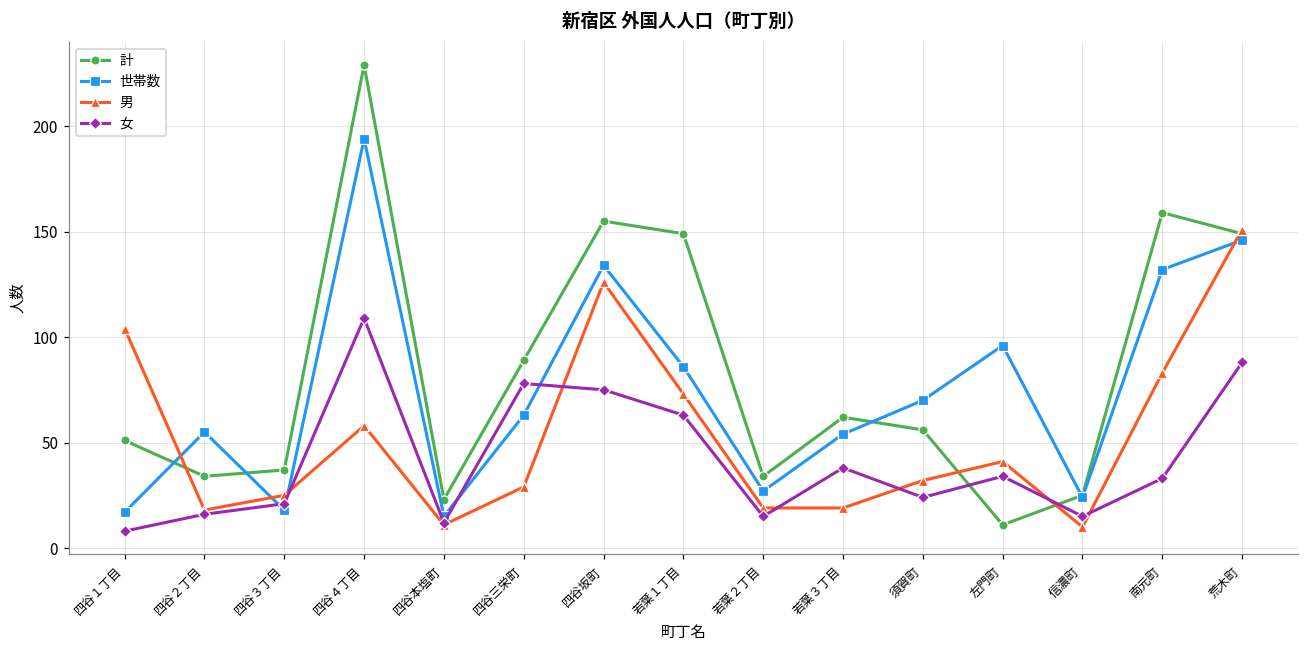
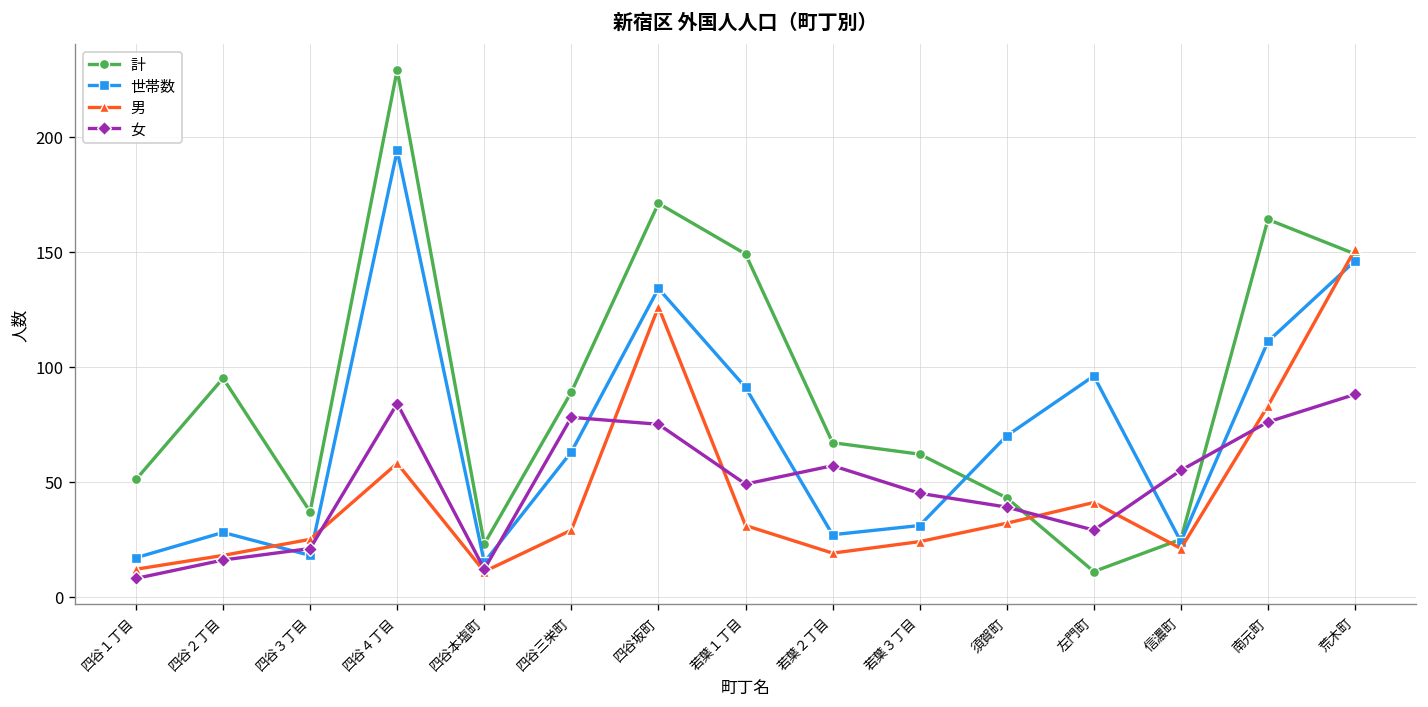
男, 四谷１丁目: 104 -> 12
計, 四谷２丁目: 34 -> 95
世帯数, 四谷２丁目: 55 -> 28
女, 四谷４丁目: 109 -> 84
計, 四谷坂町: 155 -> 171
世帯数, 若葉１丁目: 86 -> 91
男, 若葉１丁目: 73 -> 31
女, 若葉１丁目: 63 -> 49
計, 若葉２丁目: 34 -> 67
女, 若葉２丁目: 15 -> 57
世帯数, 若葉３丁目: 54 -> 31
男, 若葉３丁目: 19 -> 24
女, 若葉３丁目: 38 -> 45
計, 須賀町: 56 -> 43
女, 須賀町: 24 -> 39
女, 左門町: 34 -> 29
男, 信濃町: 10 -> 21
女, 信濃町: 15 -> 55
計, 南元町: 159 -> 164
世帯数, 南元町: 132 -> 111
女, 南元町: 33 -> 76
